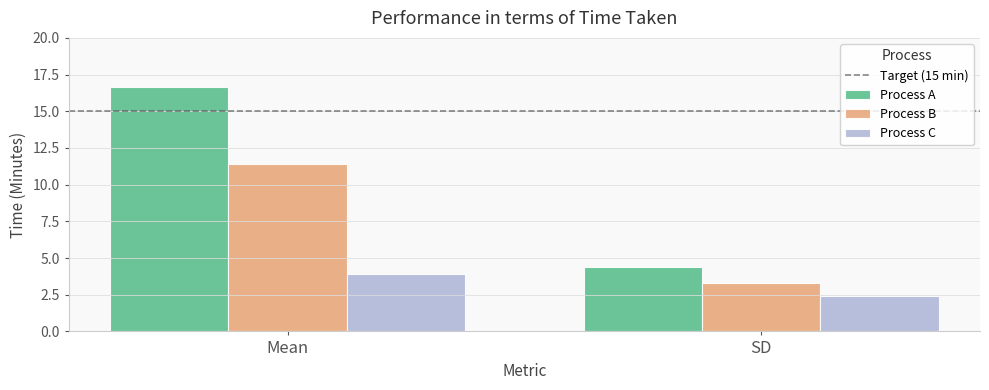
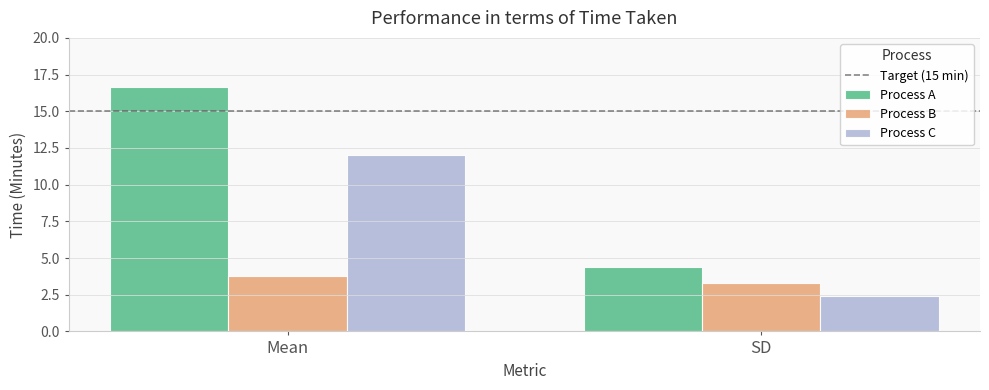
Process B, Mean: 11.4 -> 3.8
Process C, Mean: 3.9 -> 12.0
